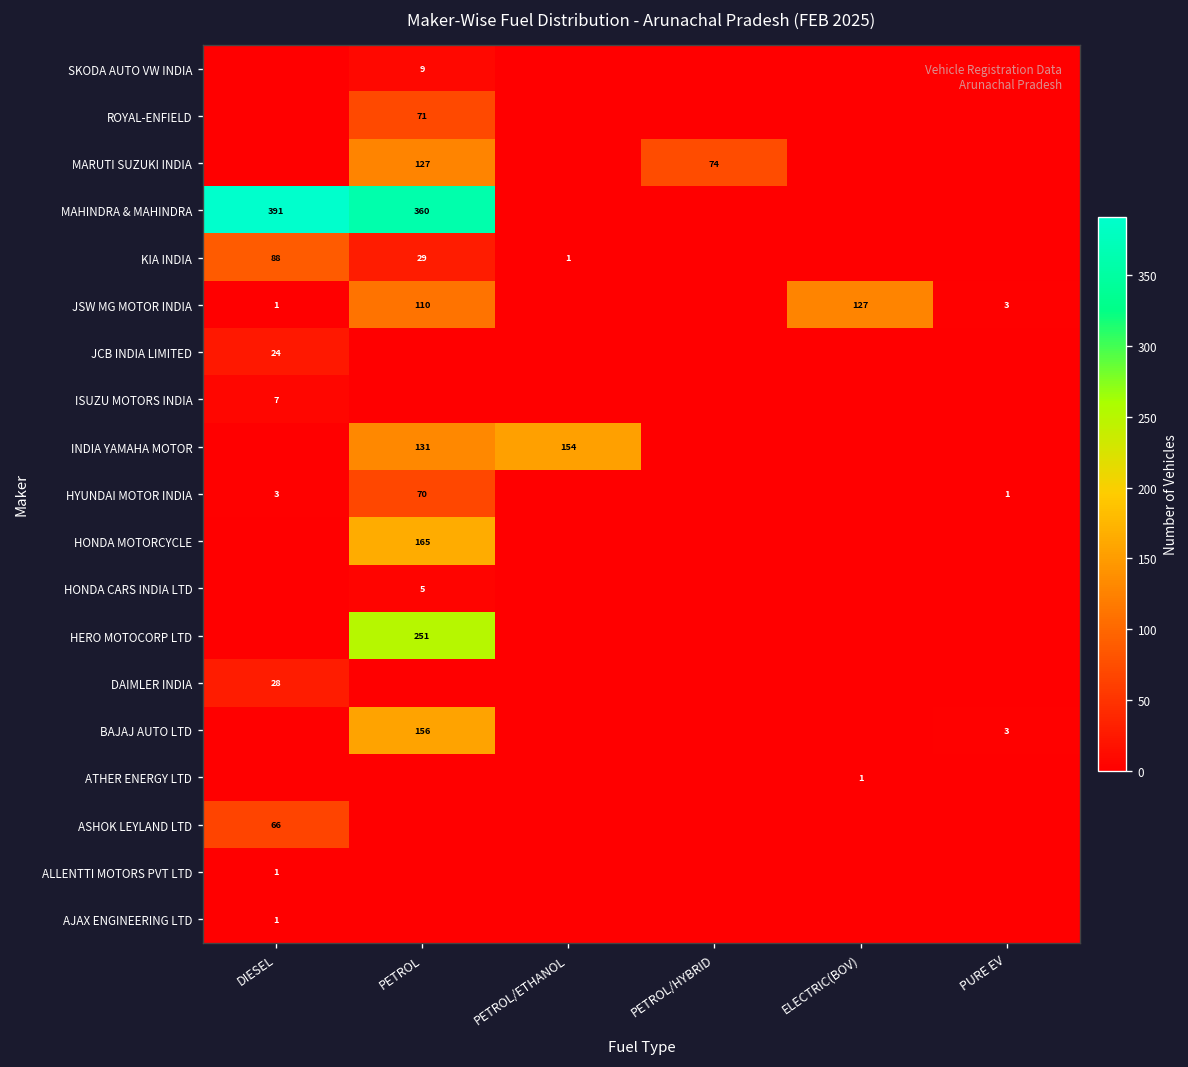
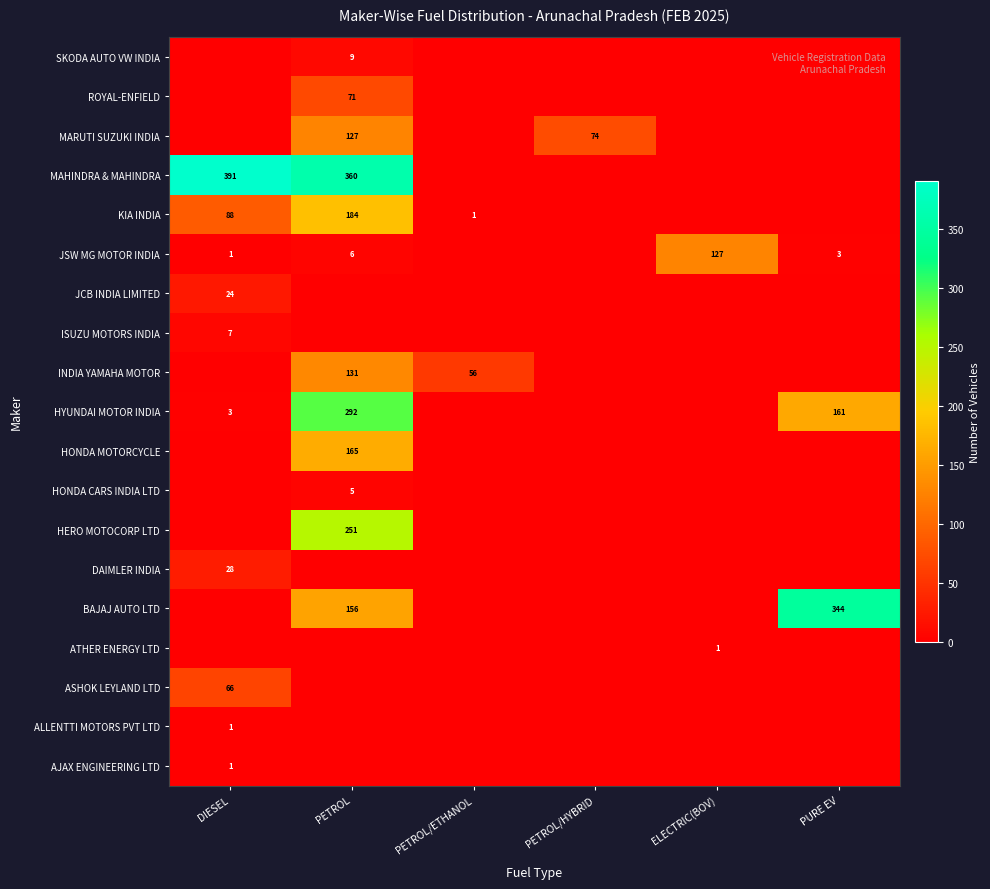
KIA INDIA, PETROL: 29 -> 184
JSW MG MOTOR INDIA, PETROL: 110 -> 6
INDIA YAMAHA MOTOR, PETROL/ETHANOL: 154 -> 56
HYUNDAI MOTOR INDIA, PETROL: 70 -> 292
HYUNDAI MOTOR INDIA, PURE EV: 1 -> 161
BAJAJ AUTO LTD, PURE EV: 3 -> 344
